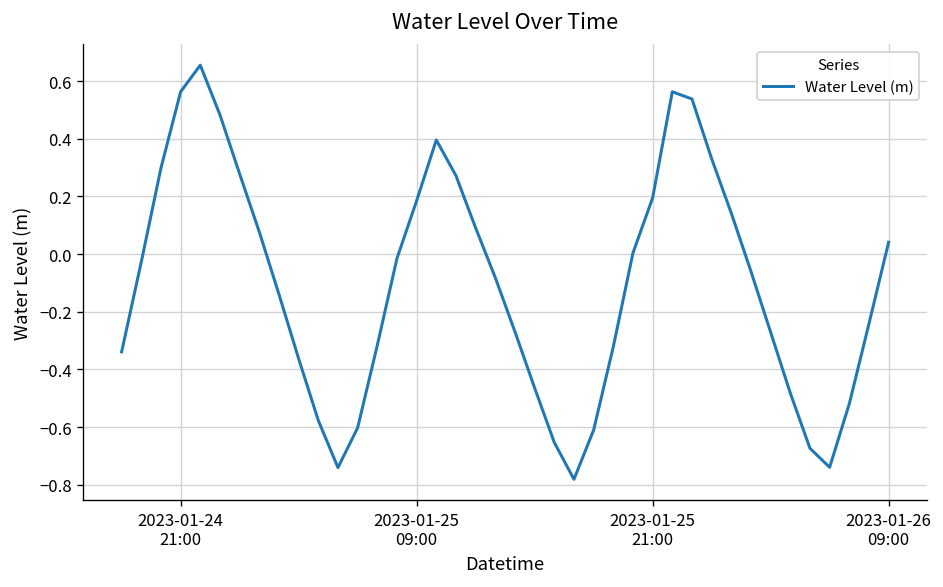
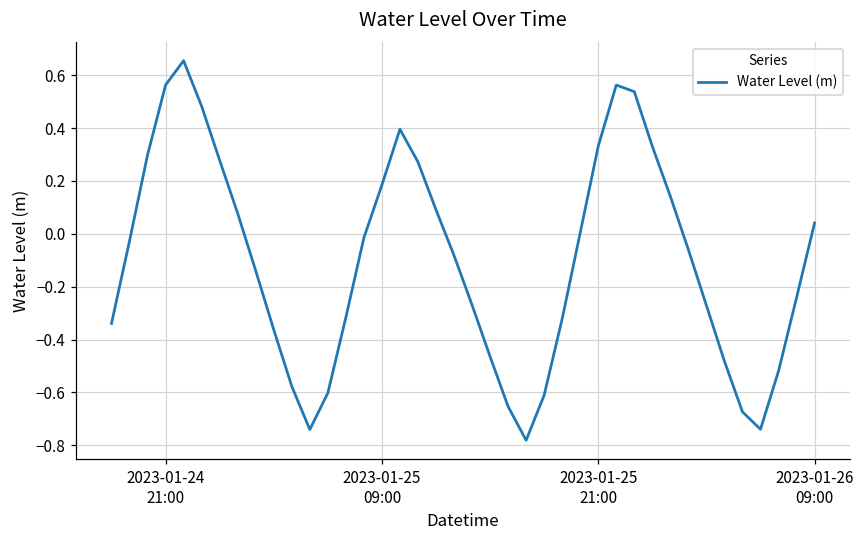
2023-01-25 21:00: 0.19 -> 0.33
